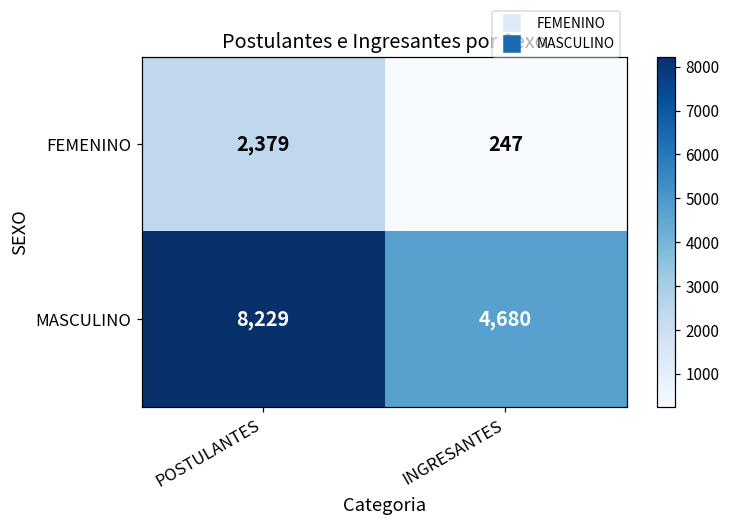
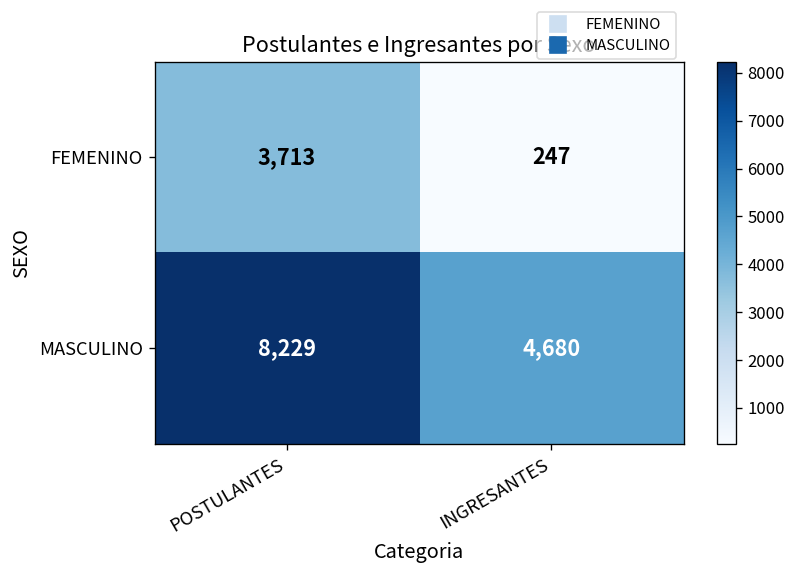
FEMENINO, POSTULANTES: 2,379 -> 3,713
